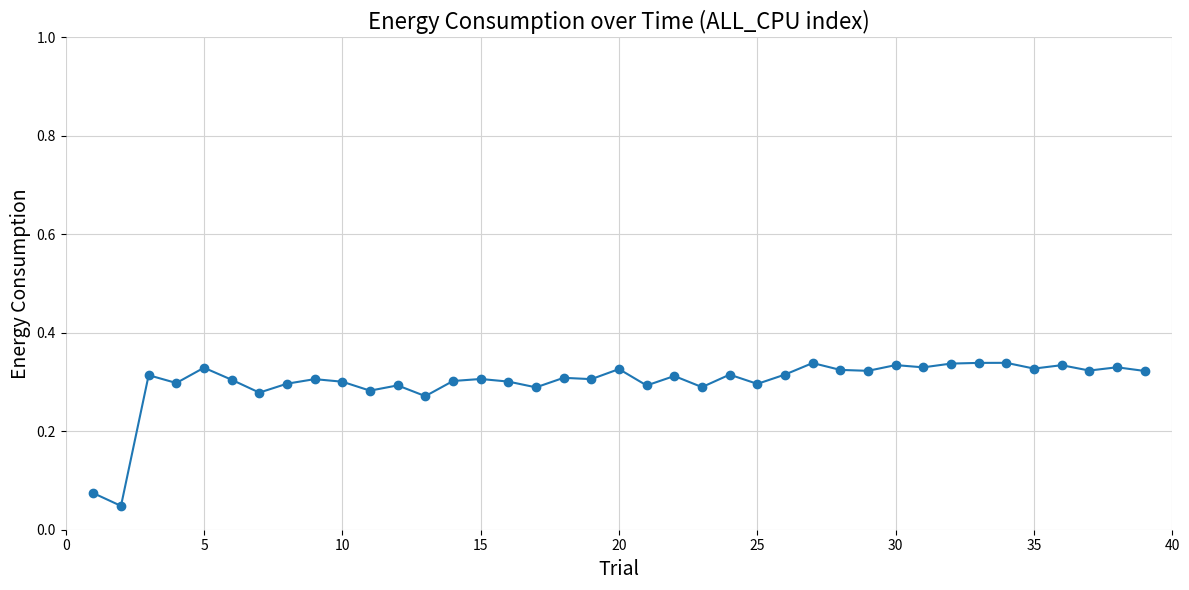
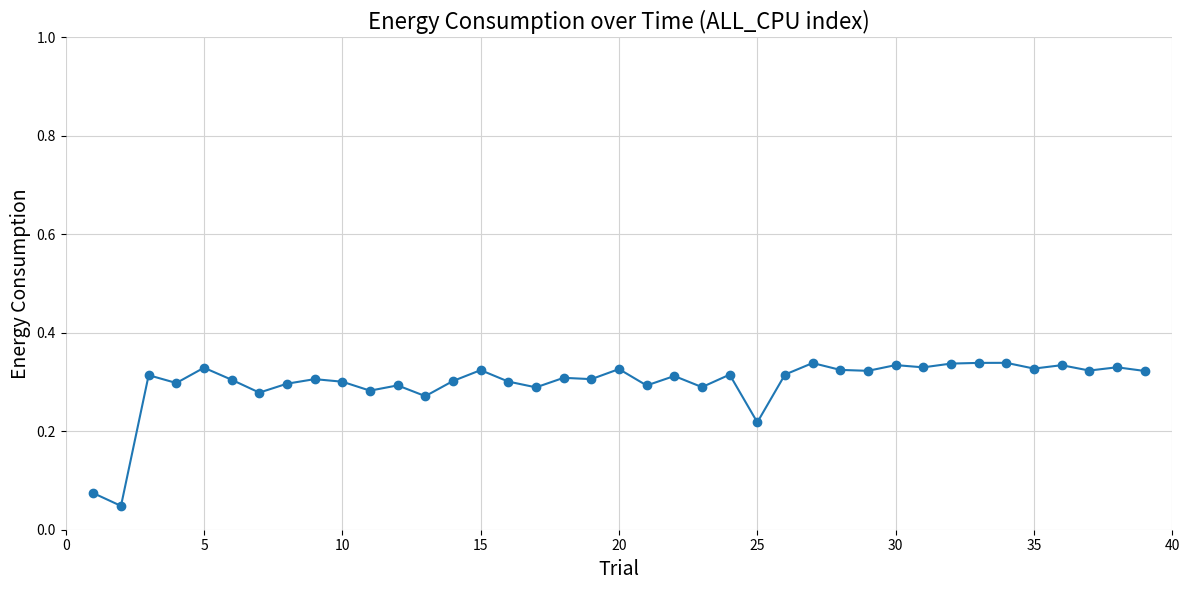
15: 0.31 -> 0.32
25: 0.30 -> 0.22
